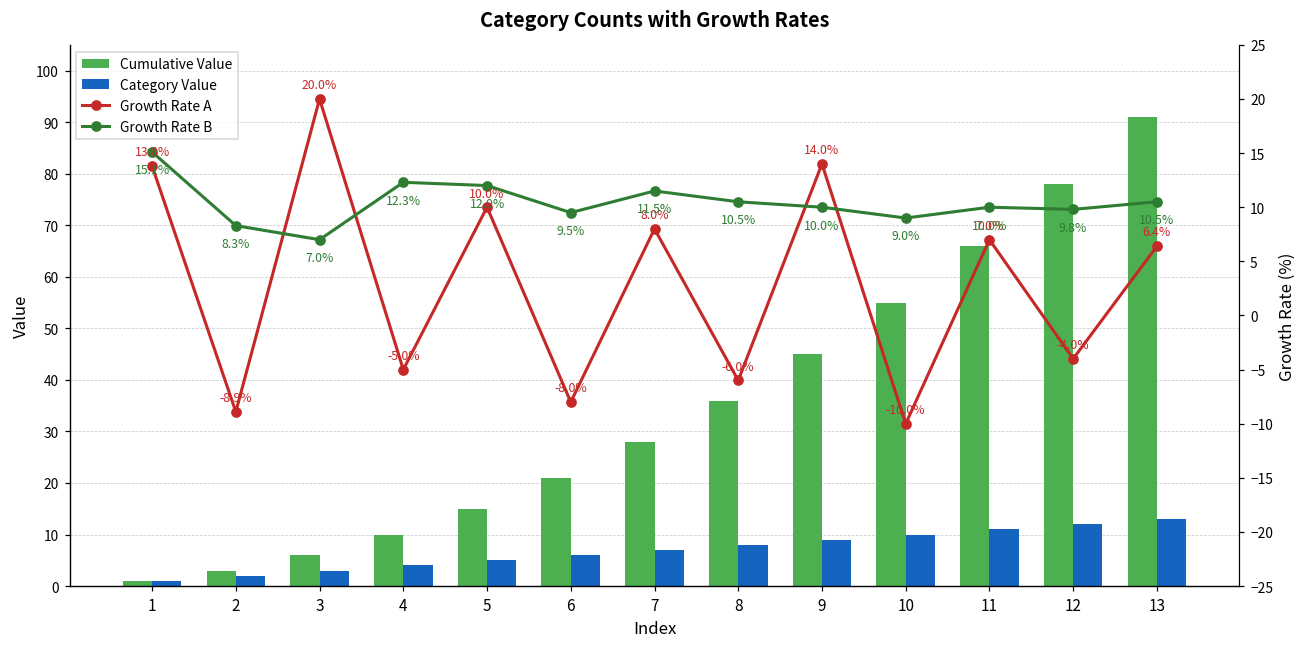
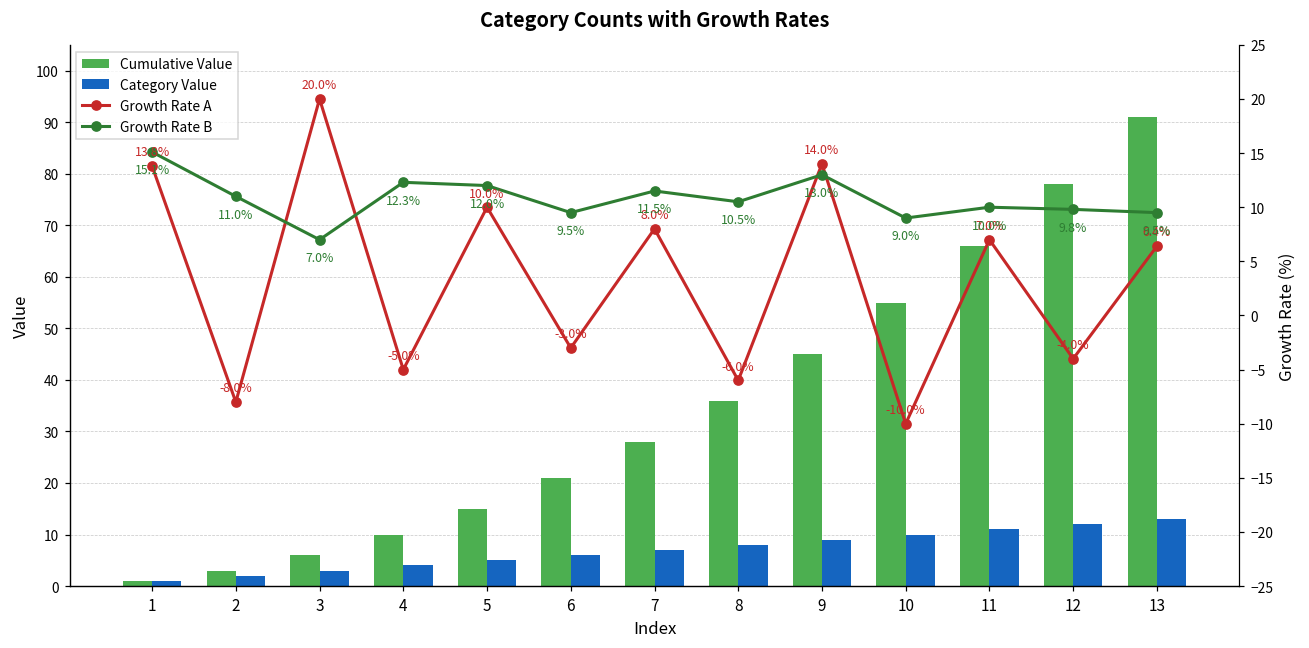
Growth Rate A, 2: -8.9% -> -8.0%
Growth Rate B, 2: 8.3% -> 11.0%
Growth Rate A, 6: -8.0% -> -3.0%
Growth Rate B, 9: 10.0% -> 13.0%
Growth Rate B, 13: 10.5% -> 9.5%
